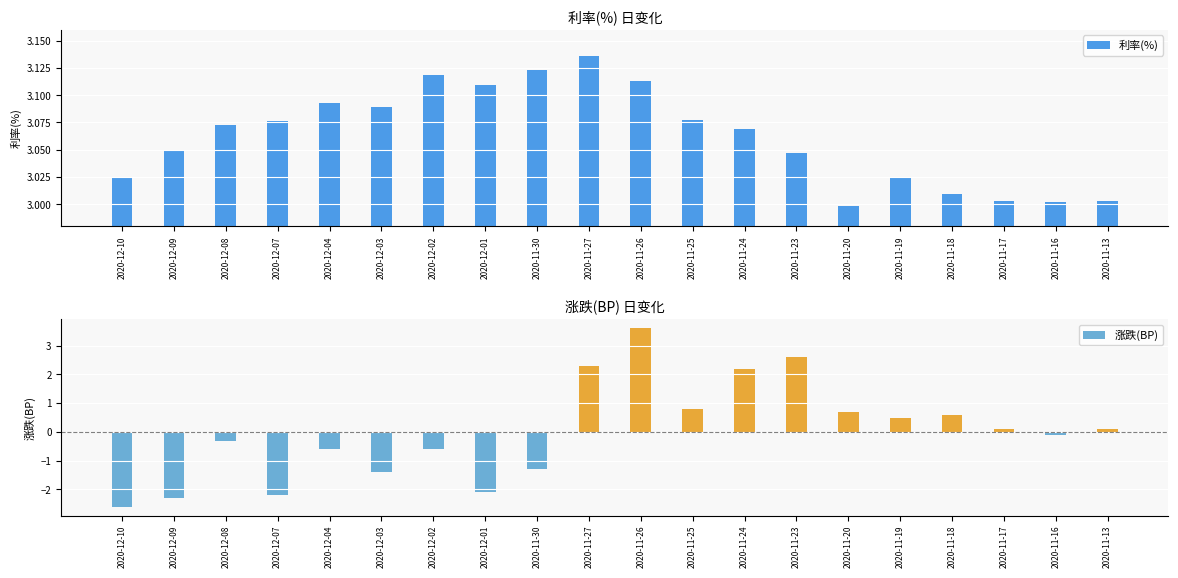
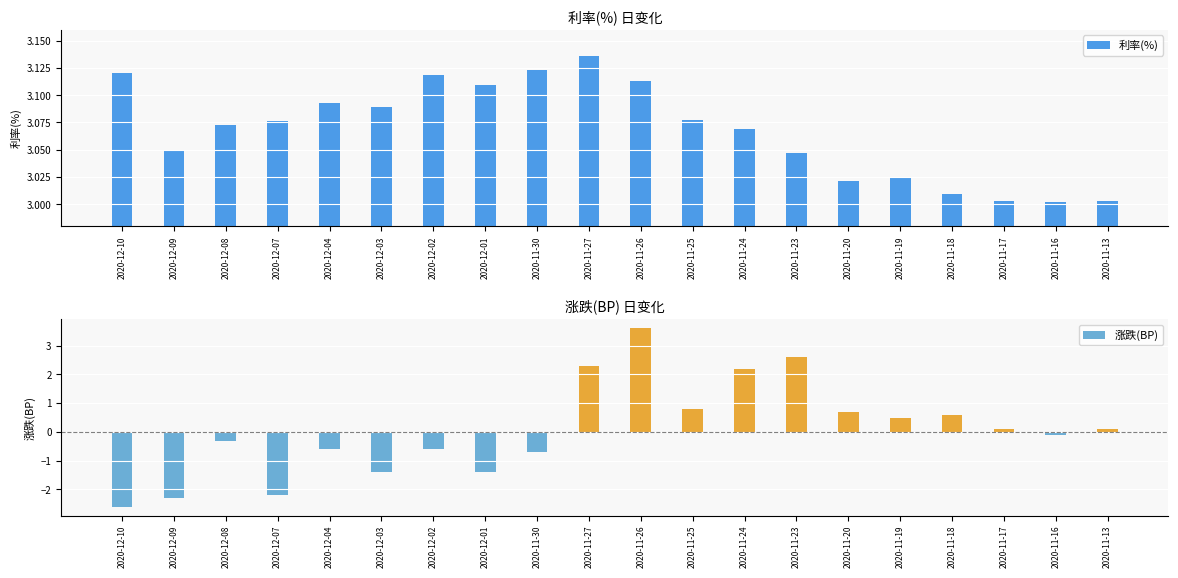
利率(%) 日变化, 2020-12-10: 3.024 -> 3.120
利率(%) 日变化, 2020-11-20: 2.998 -> 3.021
涨跌(BP) 日变化, 2020-12-01: -2.1 -> -1.4
涨跌(BP) 日变化, 2020-11-30: -1.3 -> -0.7
